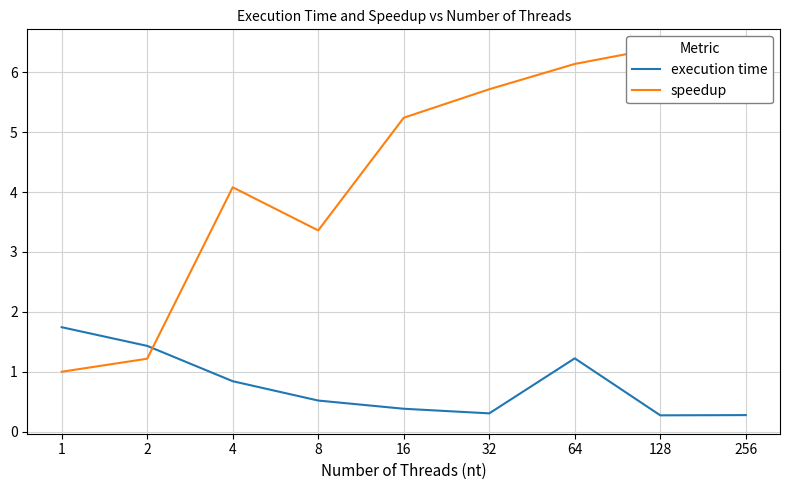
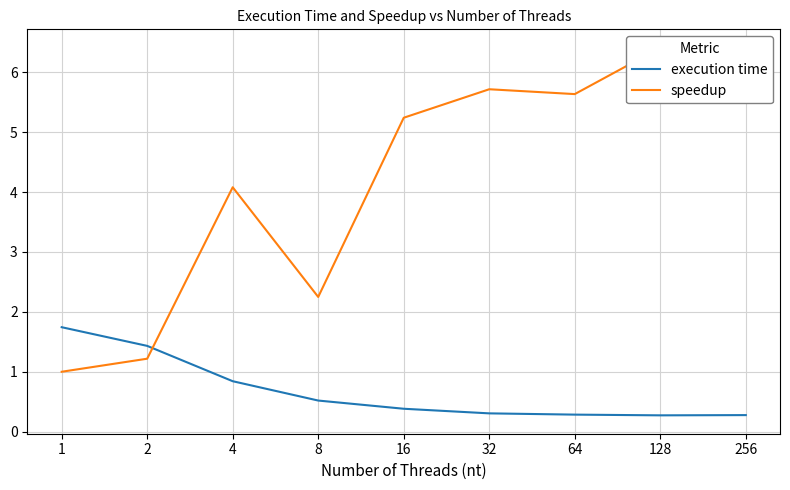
speedup, 8: 3.4 -> 2.2
execution time, 64: 1.2 -> 0.3
speedup, 64: 6.1 -> 5.6
